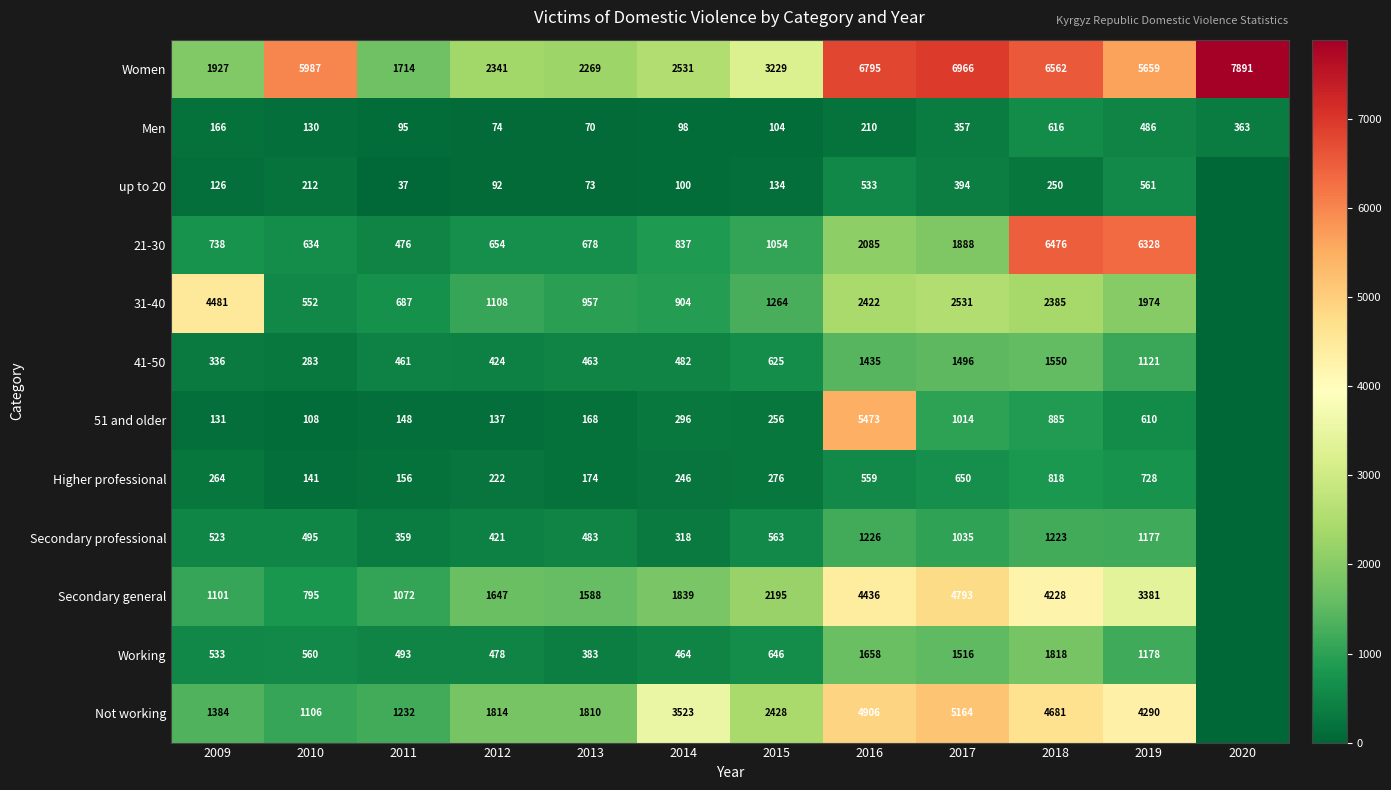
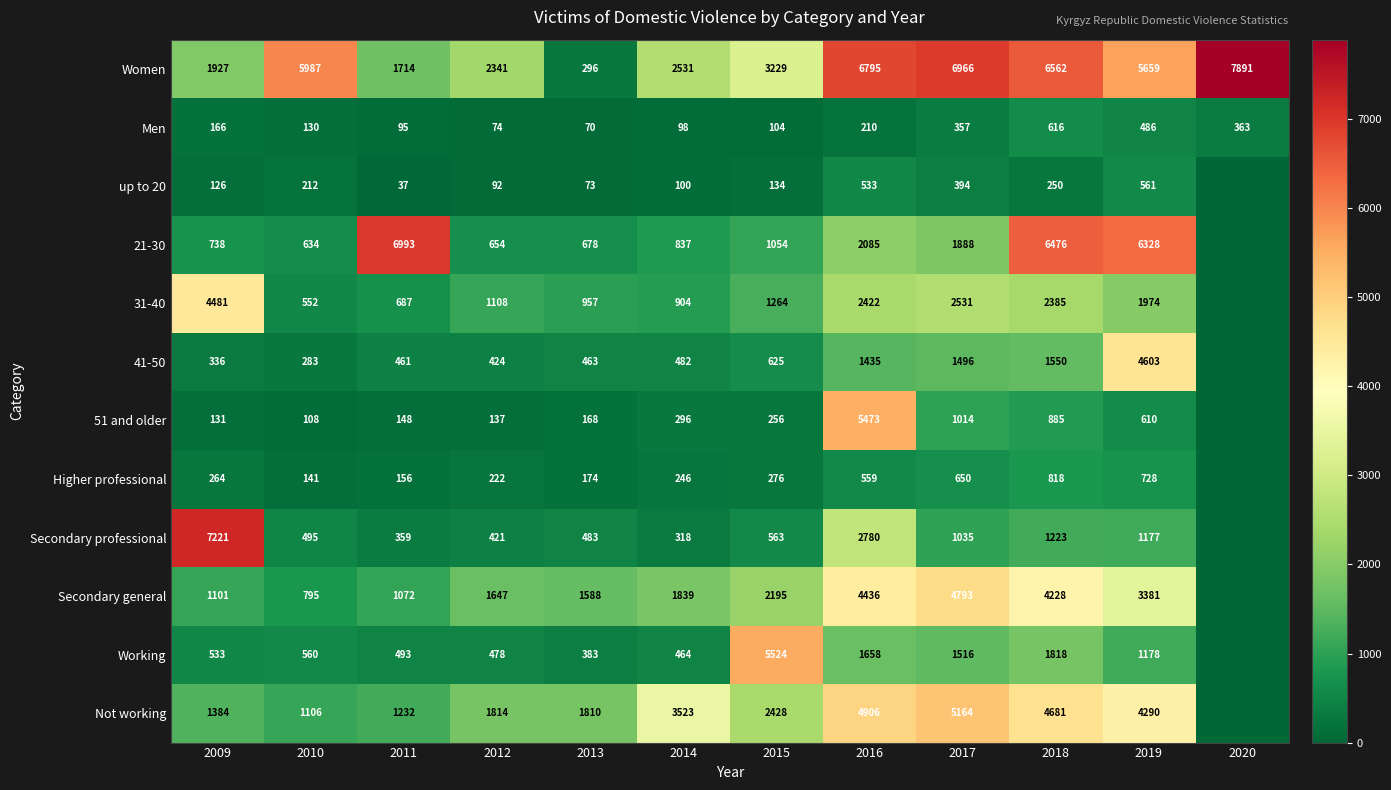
Women, 2013: 2269 -> 296
21-30, 2011: 476 -> 6993
41-50, 2019: 1121 -> 4603
Secondary professional, 2009: 523 -> 7221
Secondary professional, 2016: 1226 -> 2780
Working, 2015: 646 -> 5524
